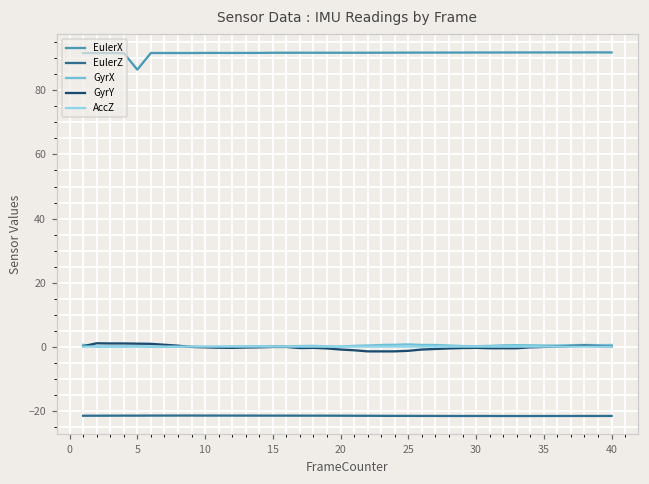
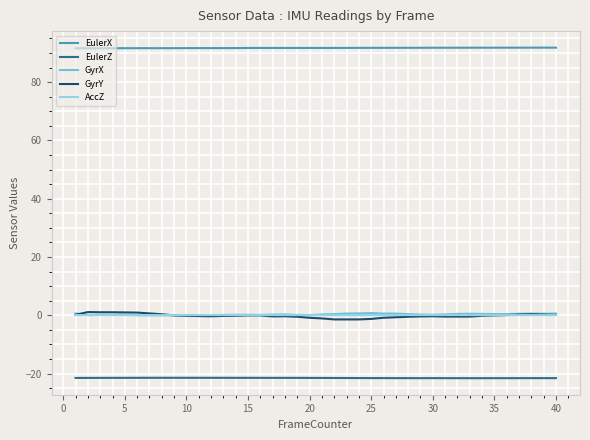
EulerX, 5: 86 -> 92
